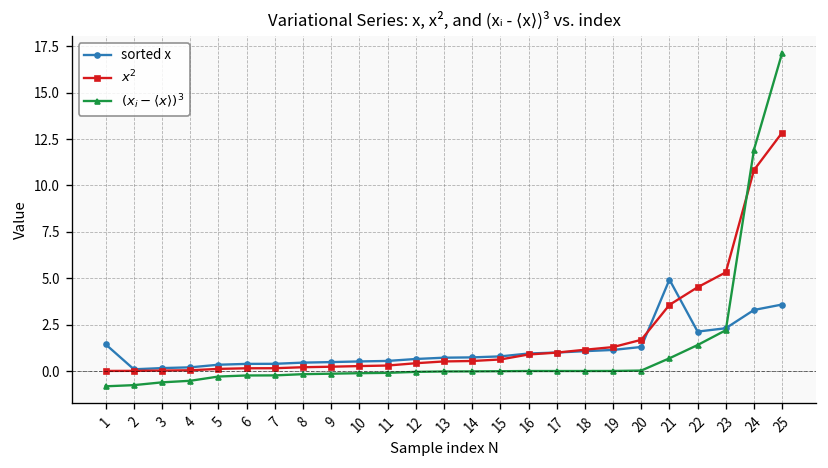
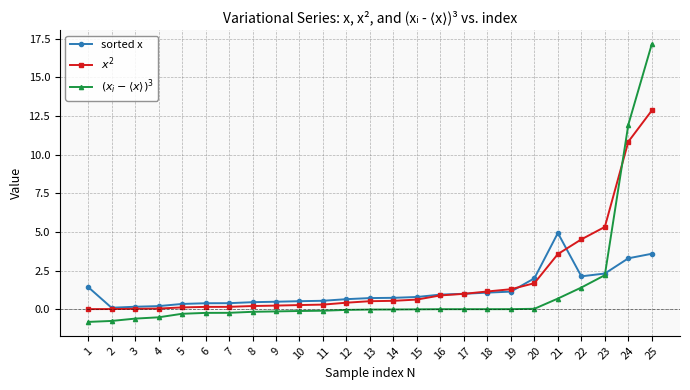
sorted x, 20: 1.3 -> 2.0
